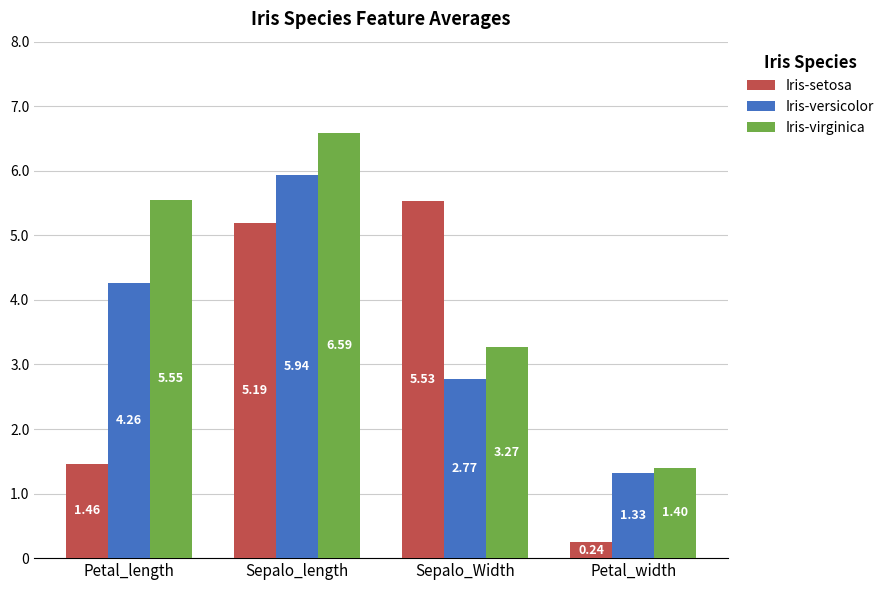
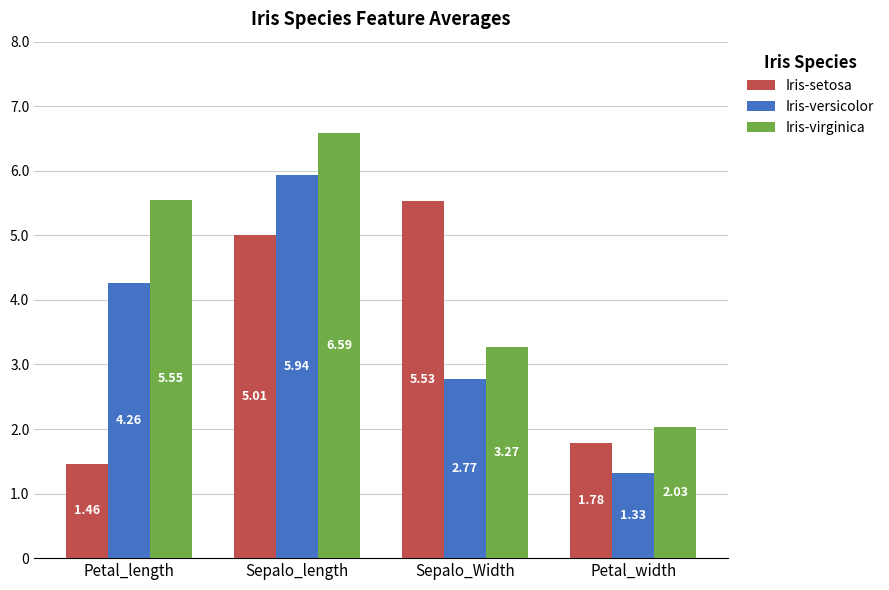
Iris-setosa, Sepalo_length: 5.19 -> 5.01
Iris-setosa, Petal_width: 0.24 -> 1.78
Iris-virginica, Petal_width: 1.40 -> 2.03
